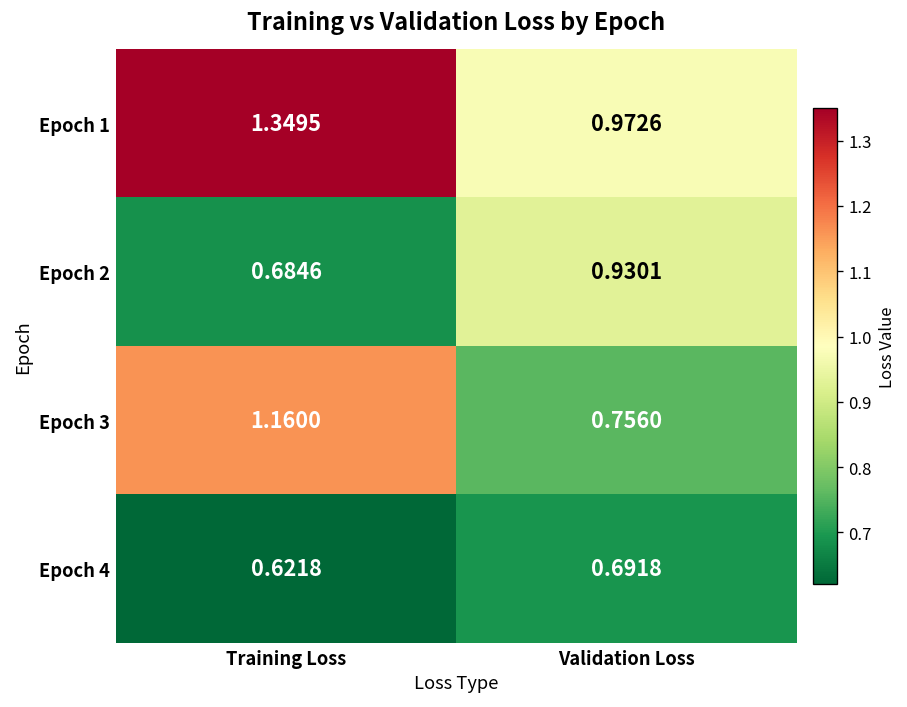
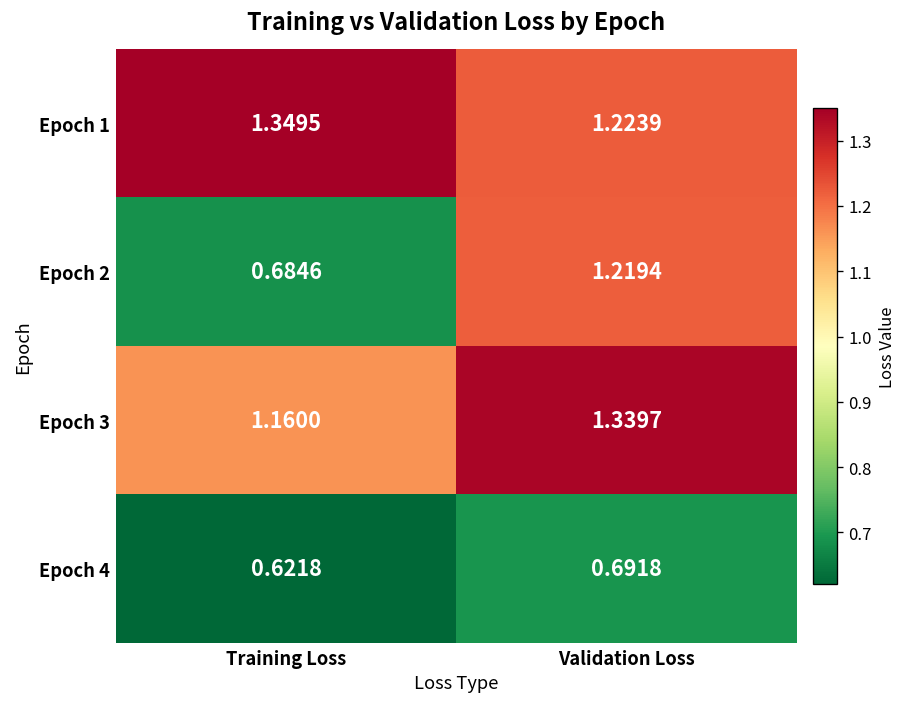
Epoch 1, Validation Loss: 0.9726 -> 1.2239
Epoch 2, Validation Loss: 0.9301 -> 1.2194
Epoch 3, Validation Loss: 0.7560 -> 1.3397
